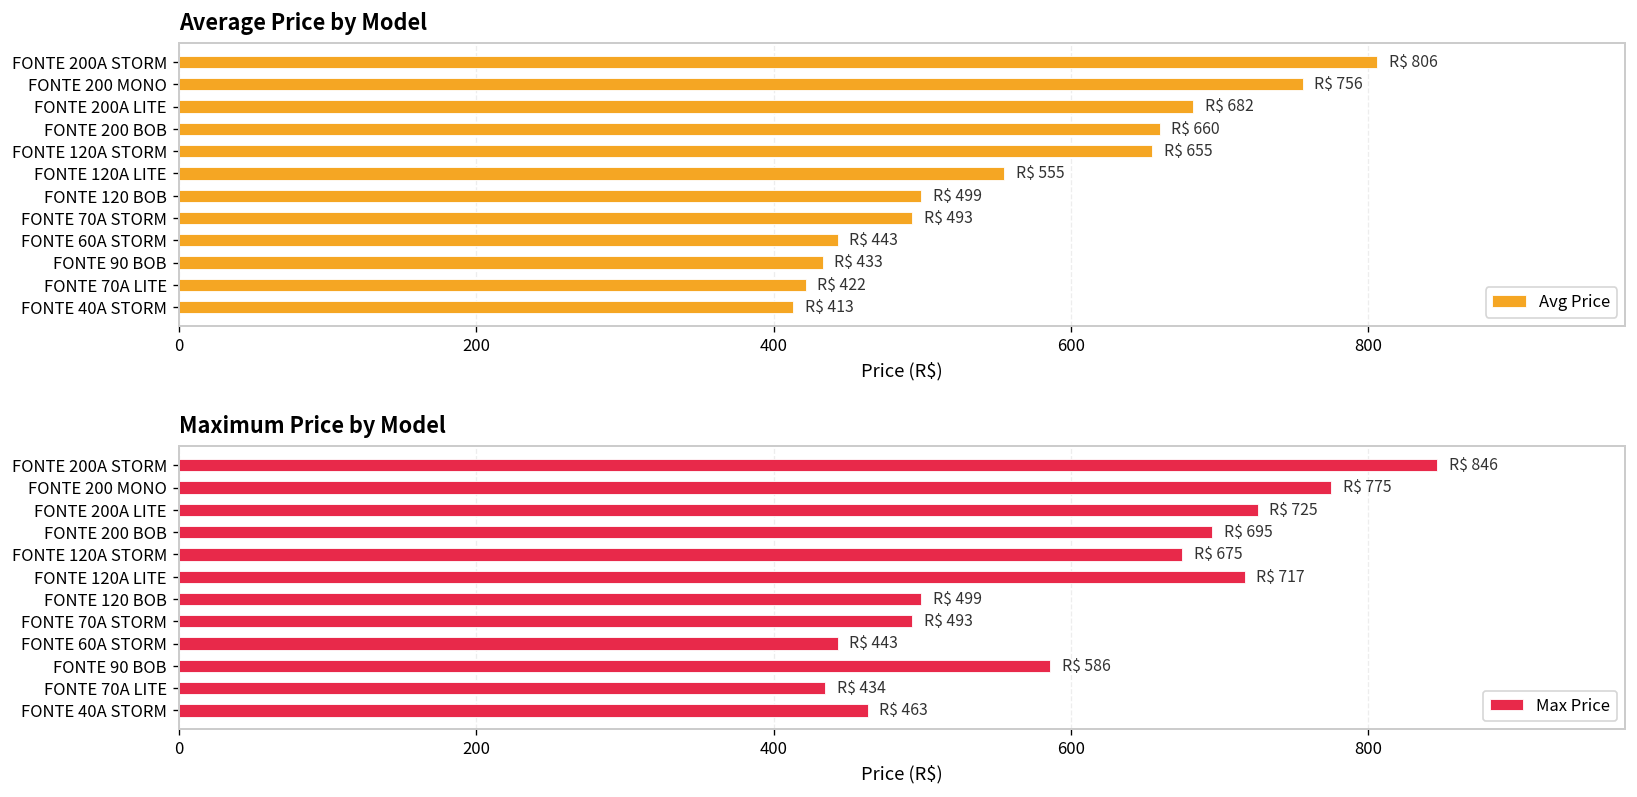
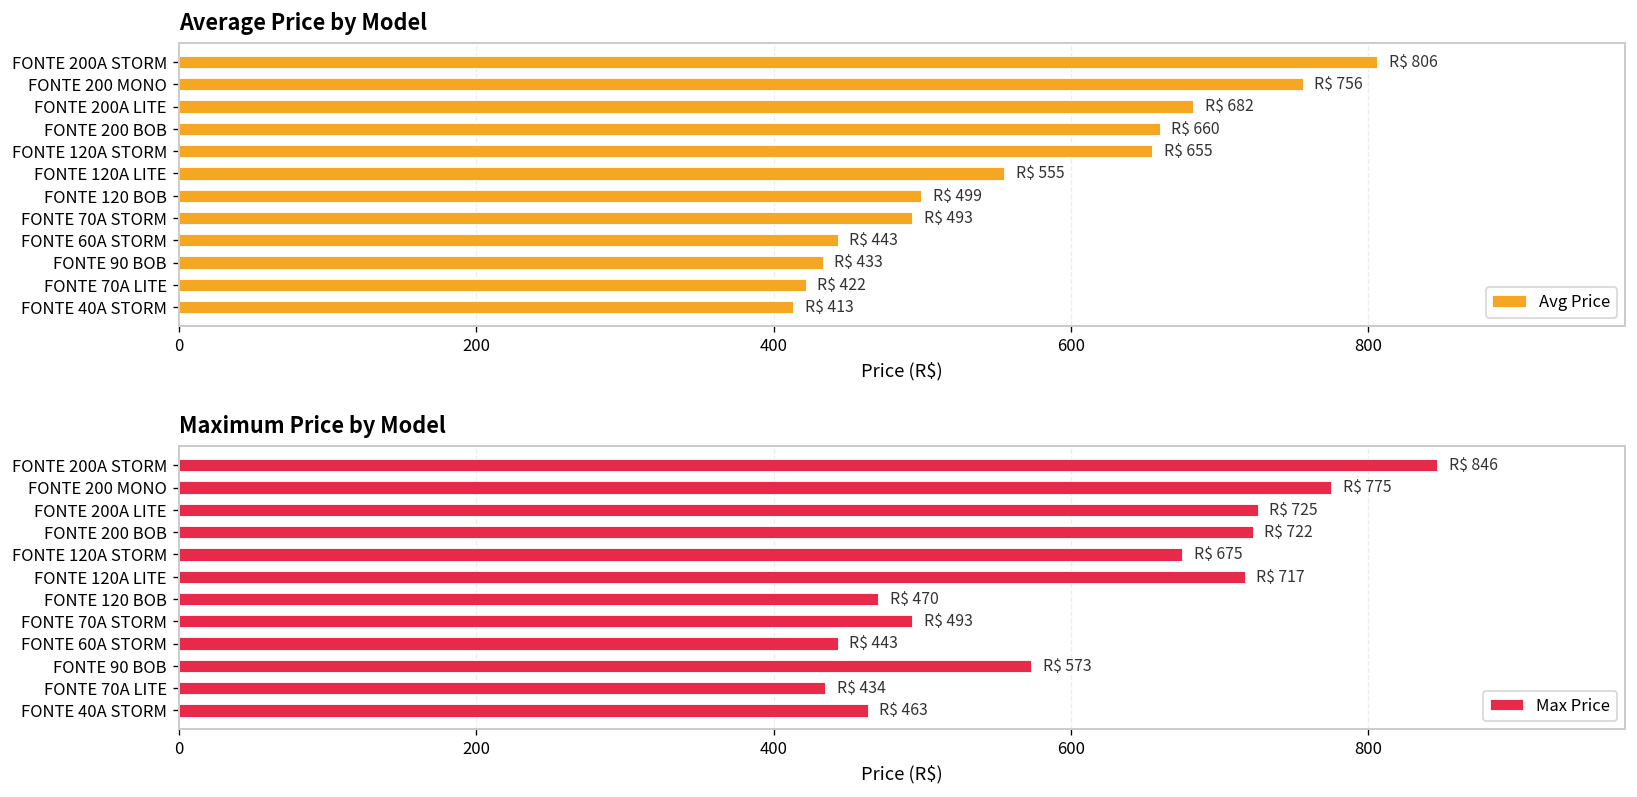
Maximum Price by Model, FONTE 200 BOB: 695 -> 722
Maximum Price by Model, FONTE 120 BOB: 499 -> 470
Maximum Price by Model, FONTE 90 BOB: 586 -> 573
